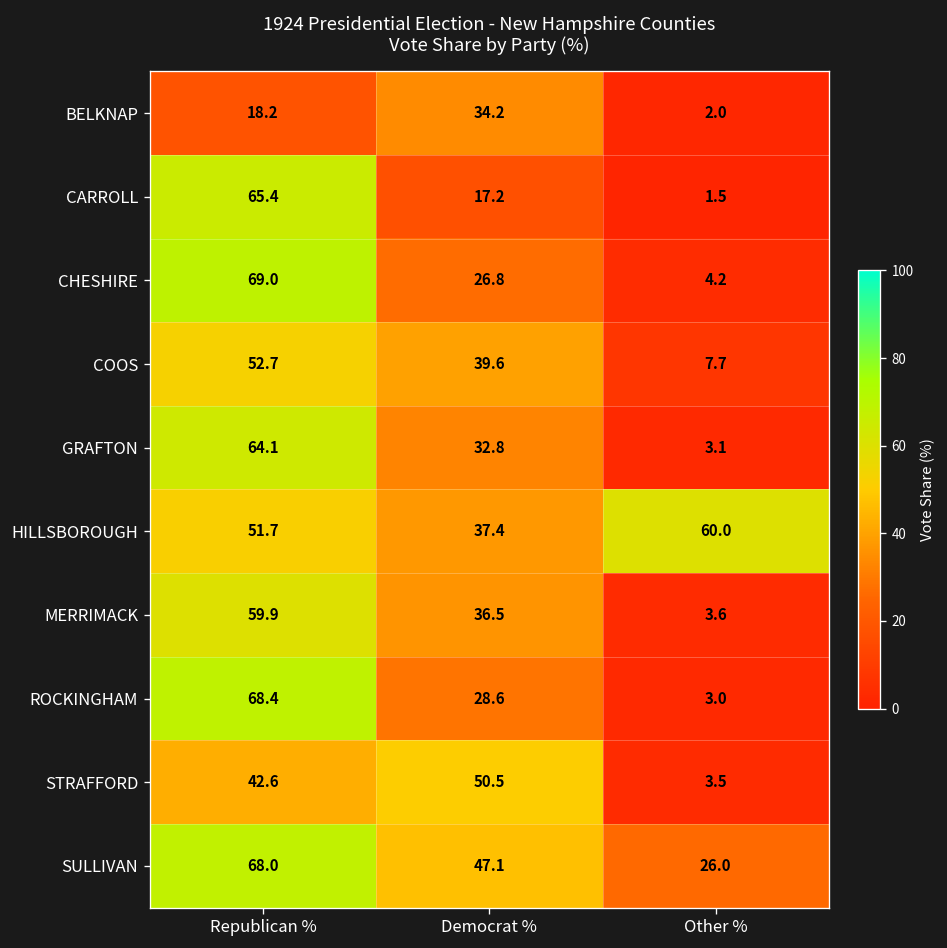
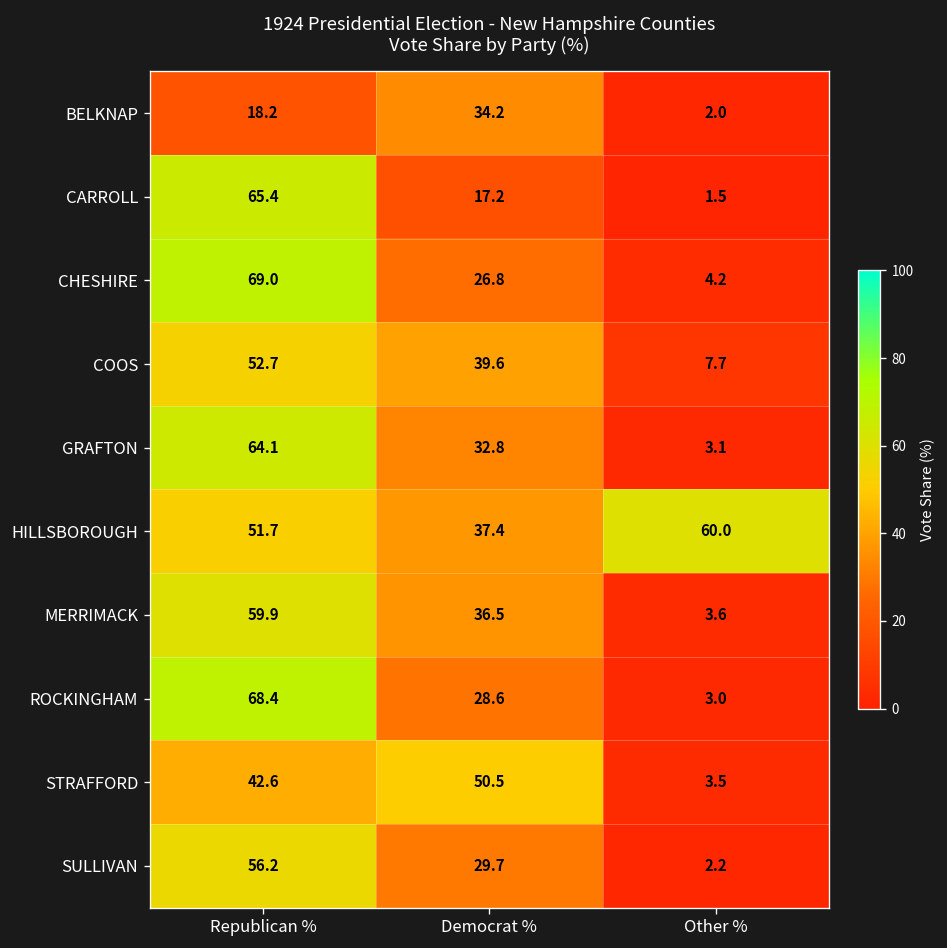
SULLIVAN, Republican %: 68.0 -> 56.2
SULLIVAN, Democrat %: 47.1 -> 29.7
SULLIVAN, Other %: 26.0 -> 2.2
